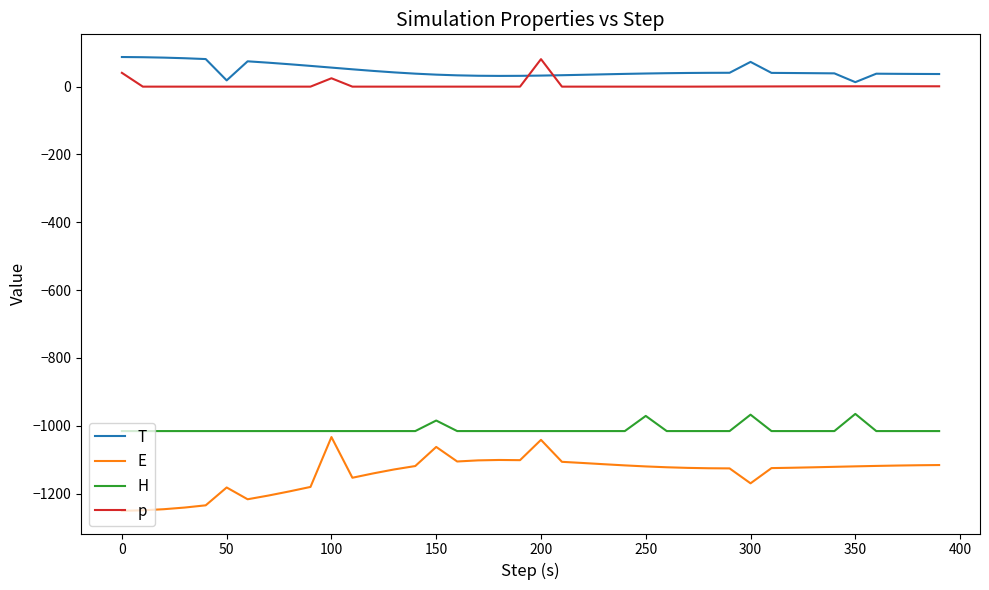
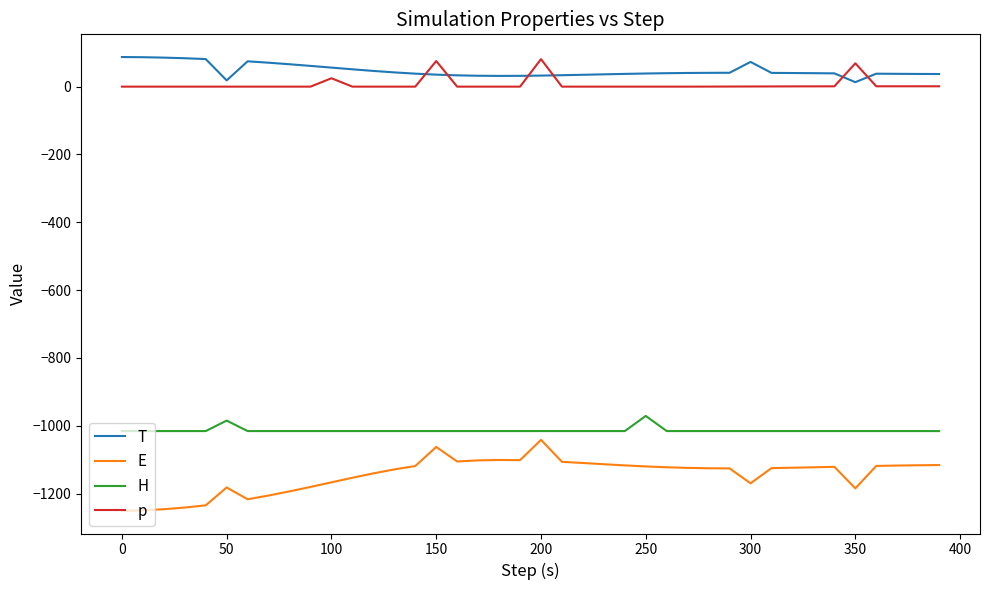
p, 0: 40 -> 0
H, 50: -1020 -> -980
E, 100: -1030 -> -1170
H, 150: -980 -> -1020
p, 150: 0 -> 80
H, 300: -970 -> -1020
E, 350: -1120 -> -1180
H, 350: -960 -> -1020
p, 350: 0 -> 70
